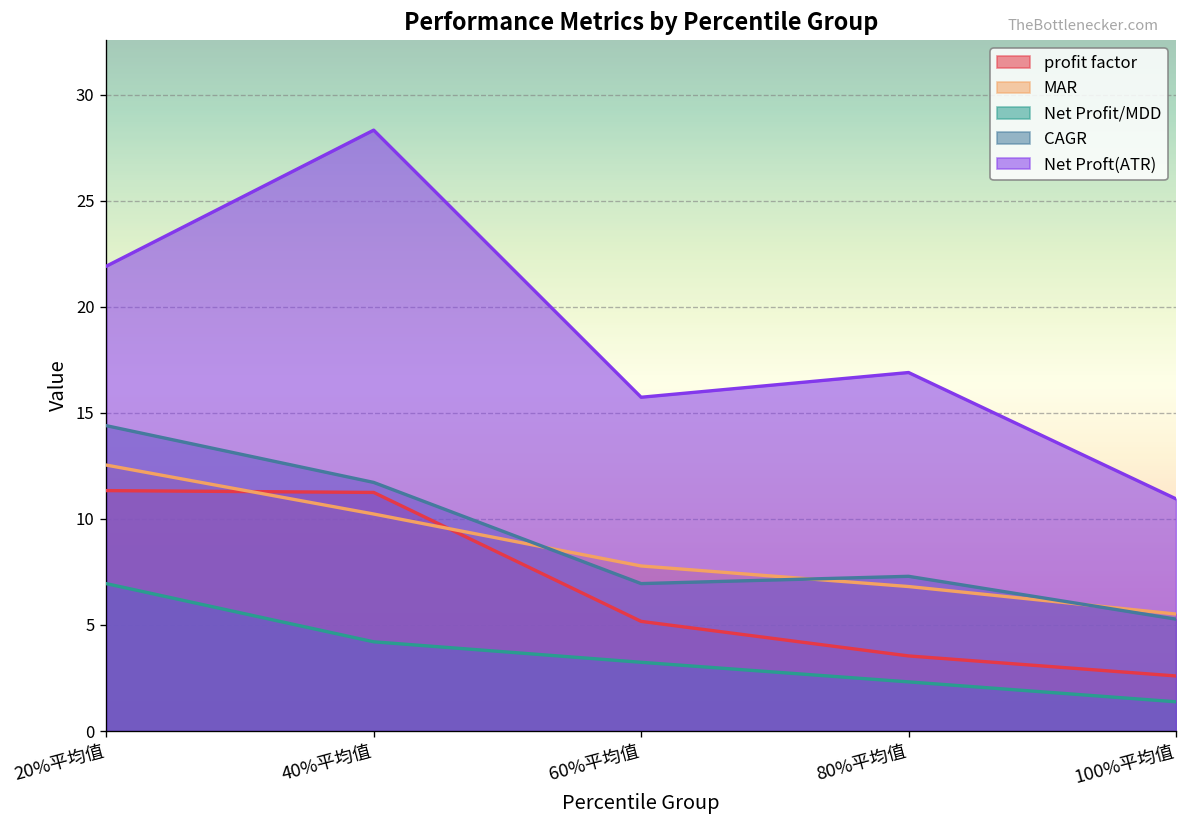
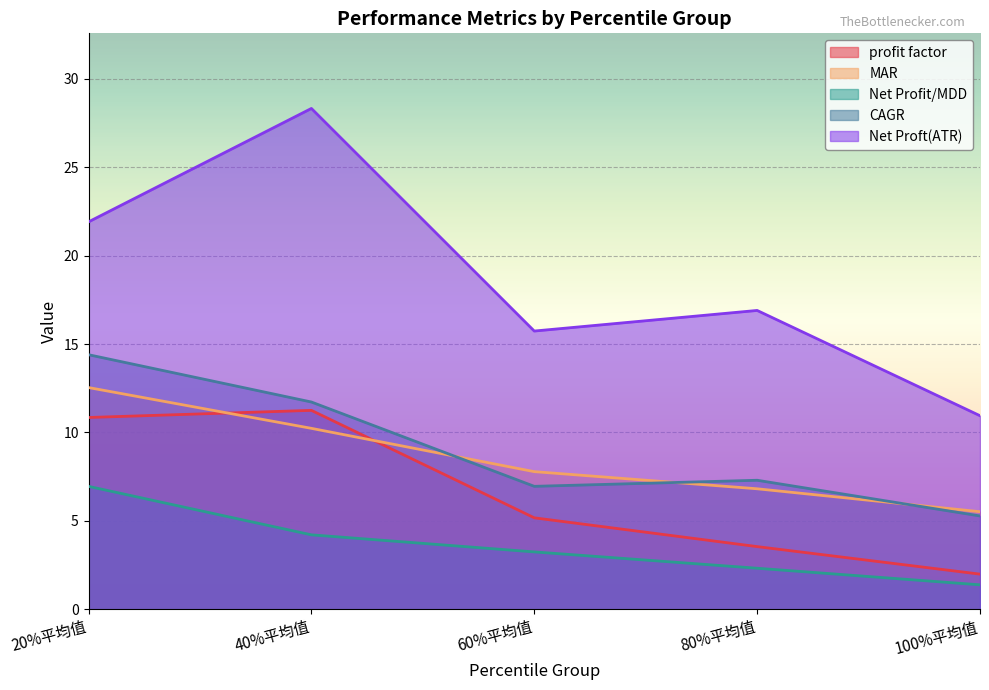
profit factor, 20%平均值: 11.3 -> 10.8
profit factor, 100%平均值: 2.6 -> 2.0
